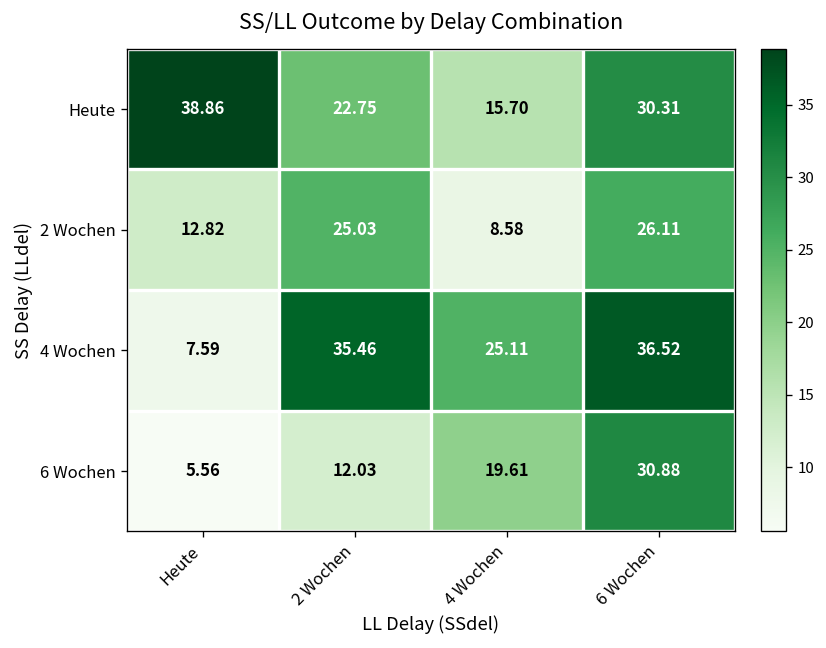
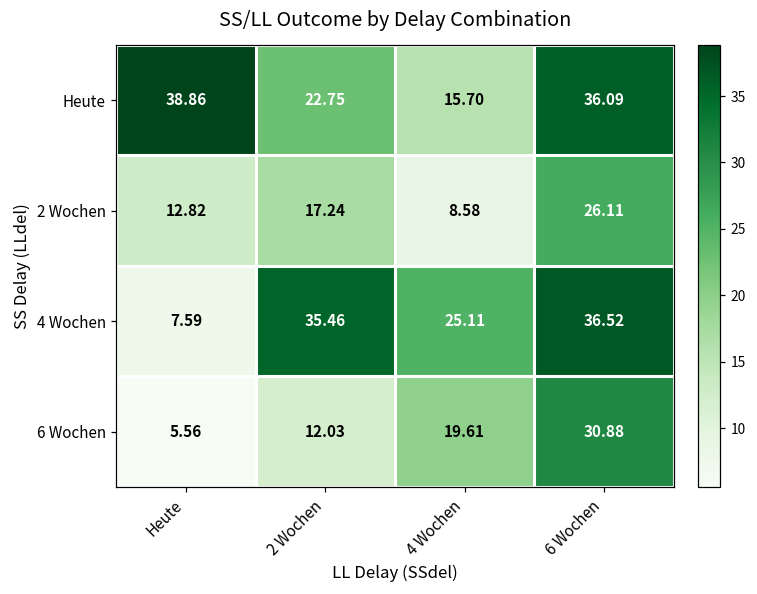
Heute, 6 Wochen: 30.31 -> 36.09
2 Wochen, 2 Wochen: 25.03 -> 17.24
